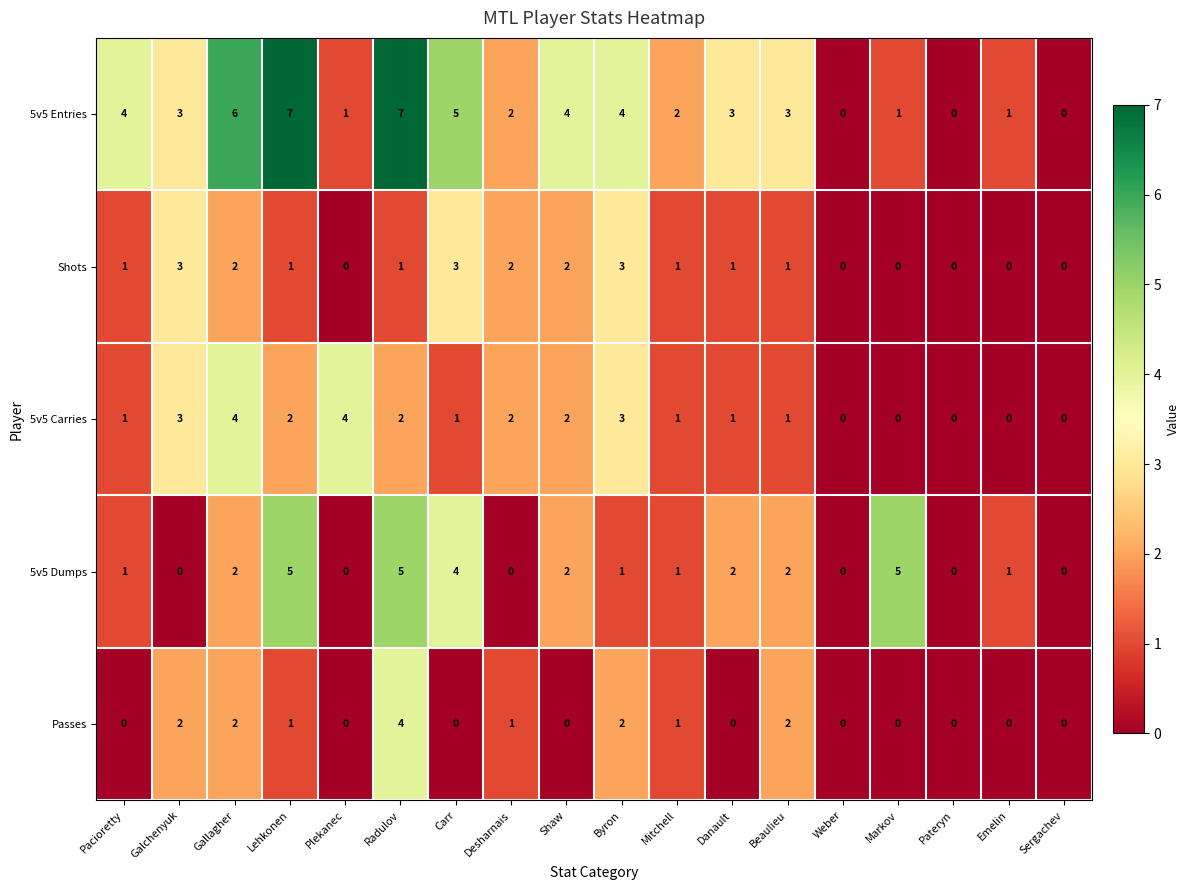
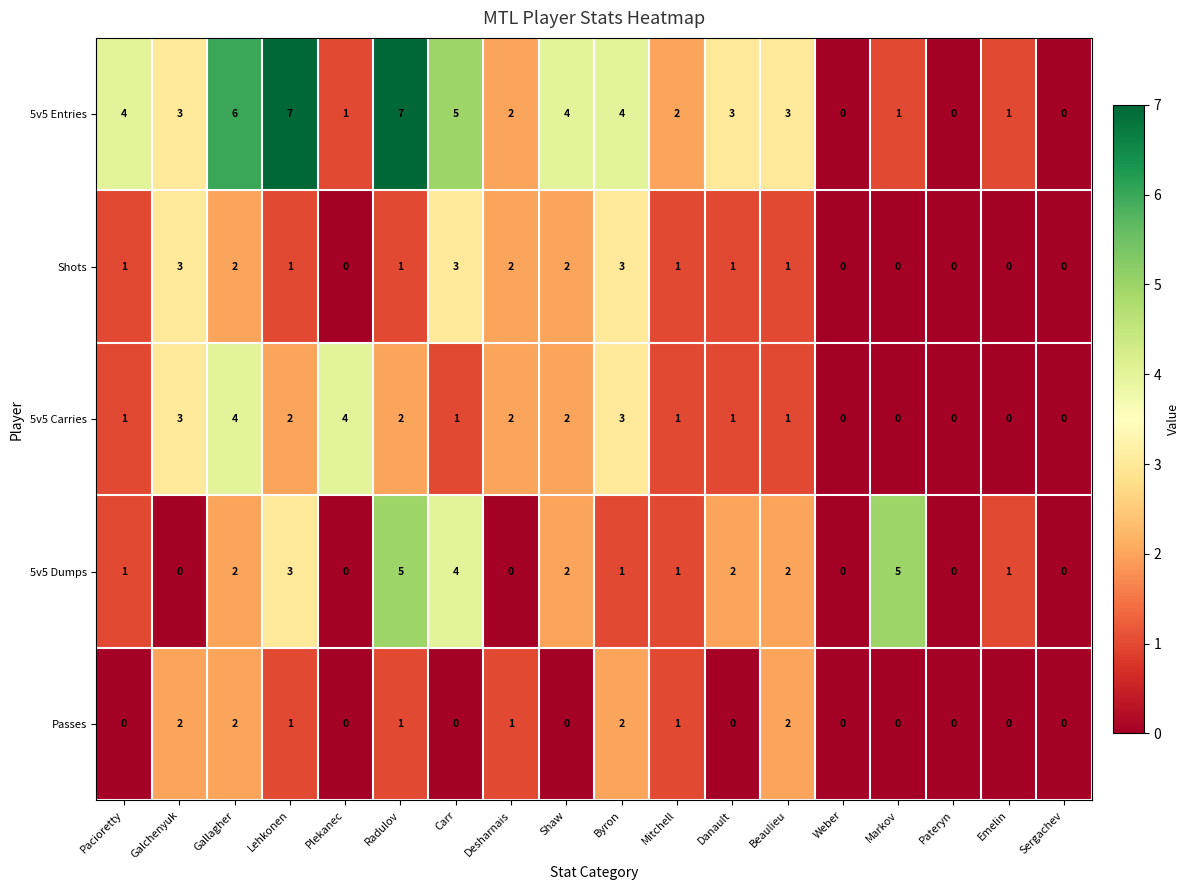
5v5 Dumps, Lehkonen: 5 -> 3
Passes, Radulov: 4 -> 1
